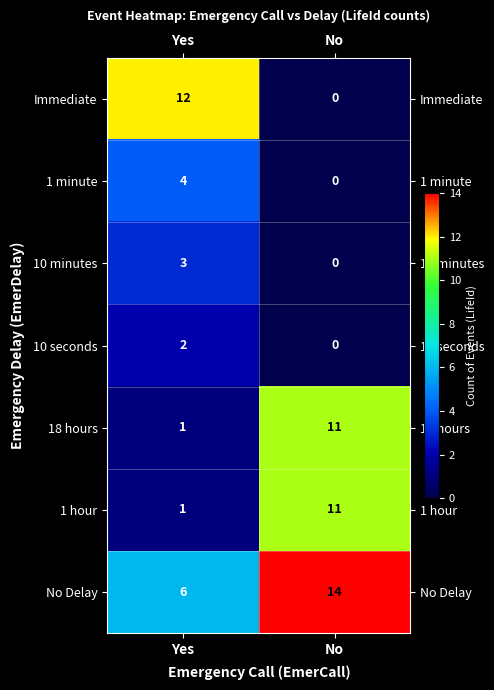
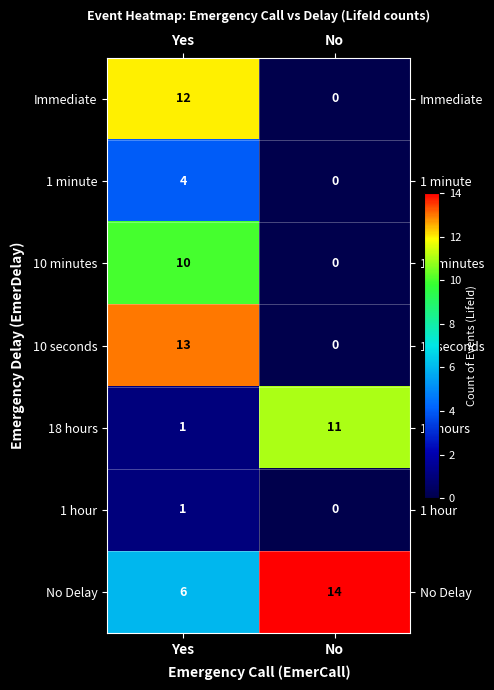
10 minutes, Yes: 3 -> 10
10 seconds, Yes: 2 -> 13
1 hour, No: 11 -> 0
